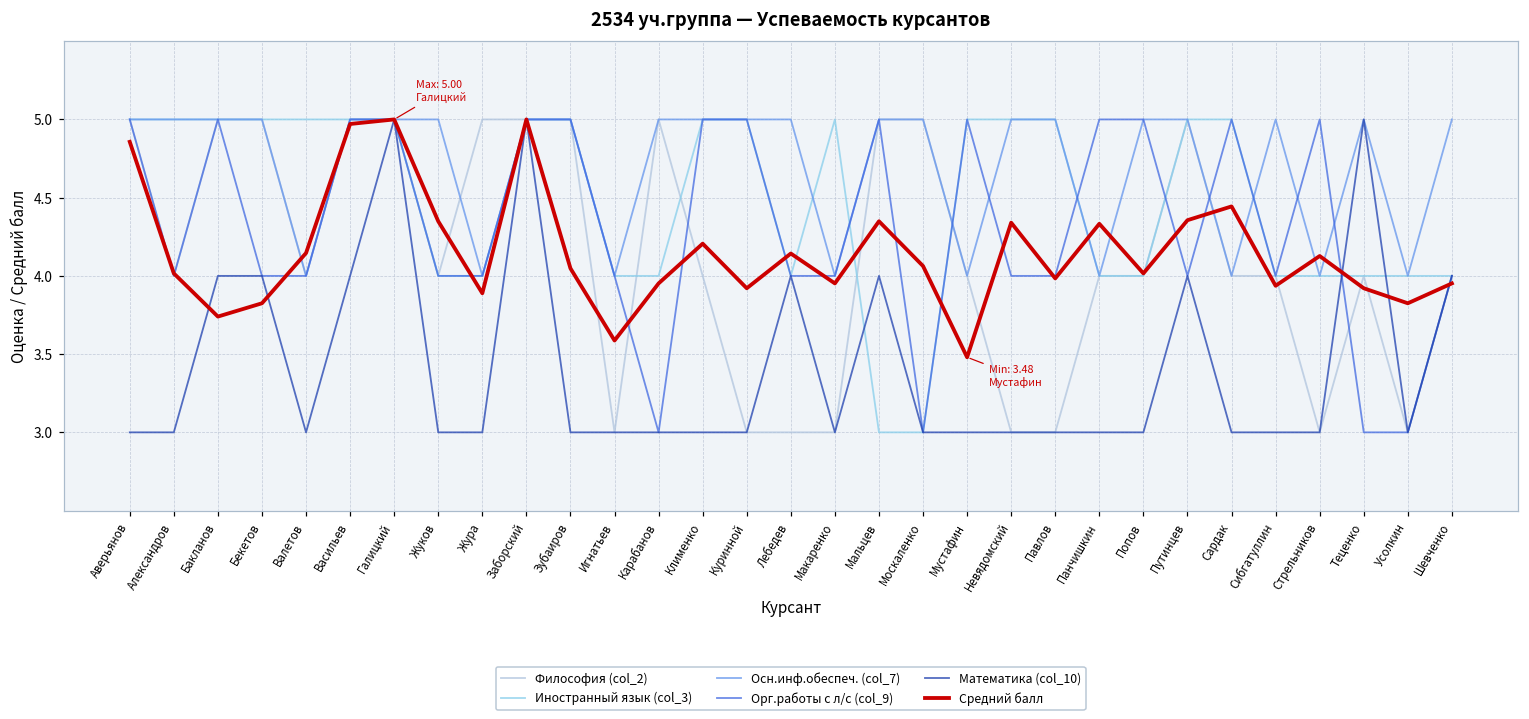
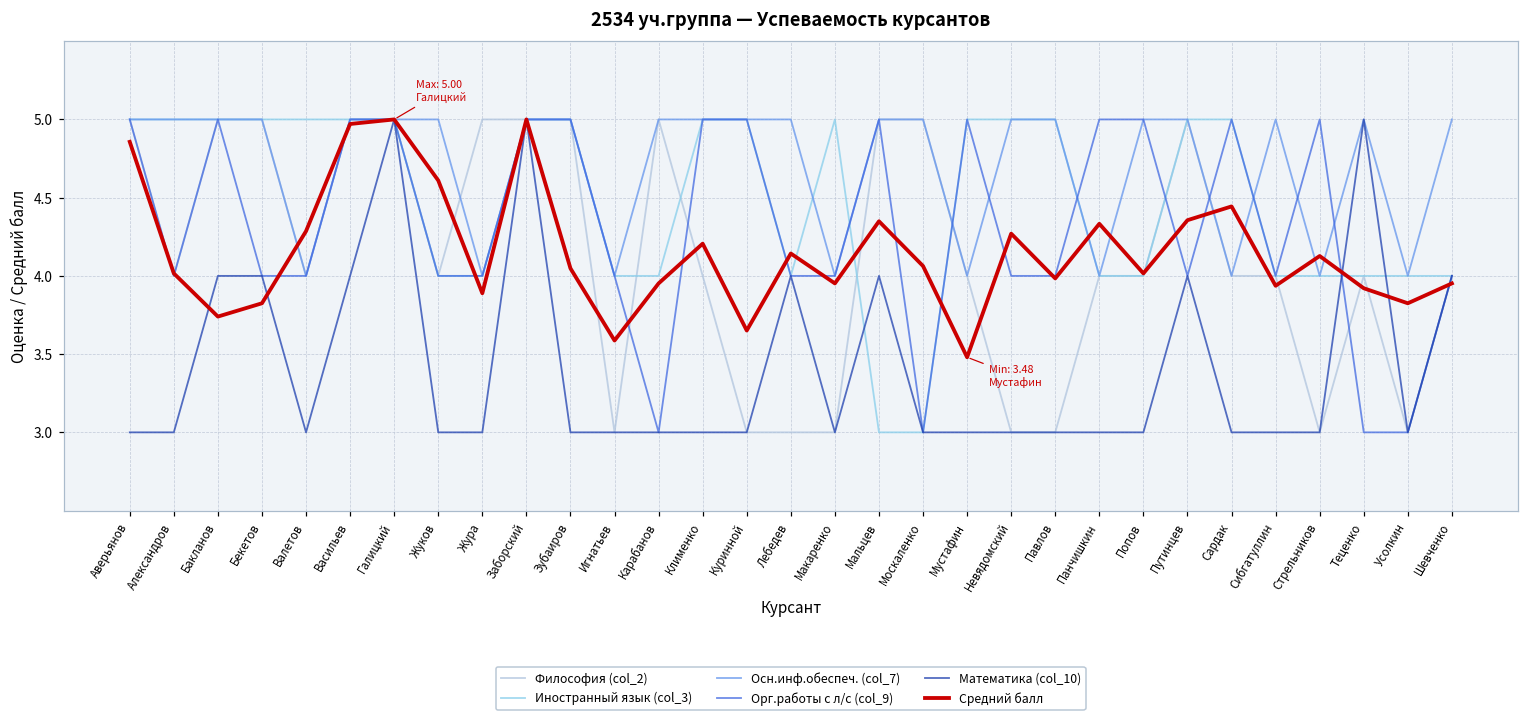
Средний балл, Валетов: 4.15 -> 4.29
Средний балл, Жуков: 4.35 -> 4.61
Средний балл, Куринной: 3.92 -> 3.65
Средний балл, Невядомский: 4.34 -> 4.27
